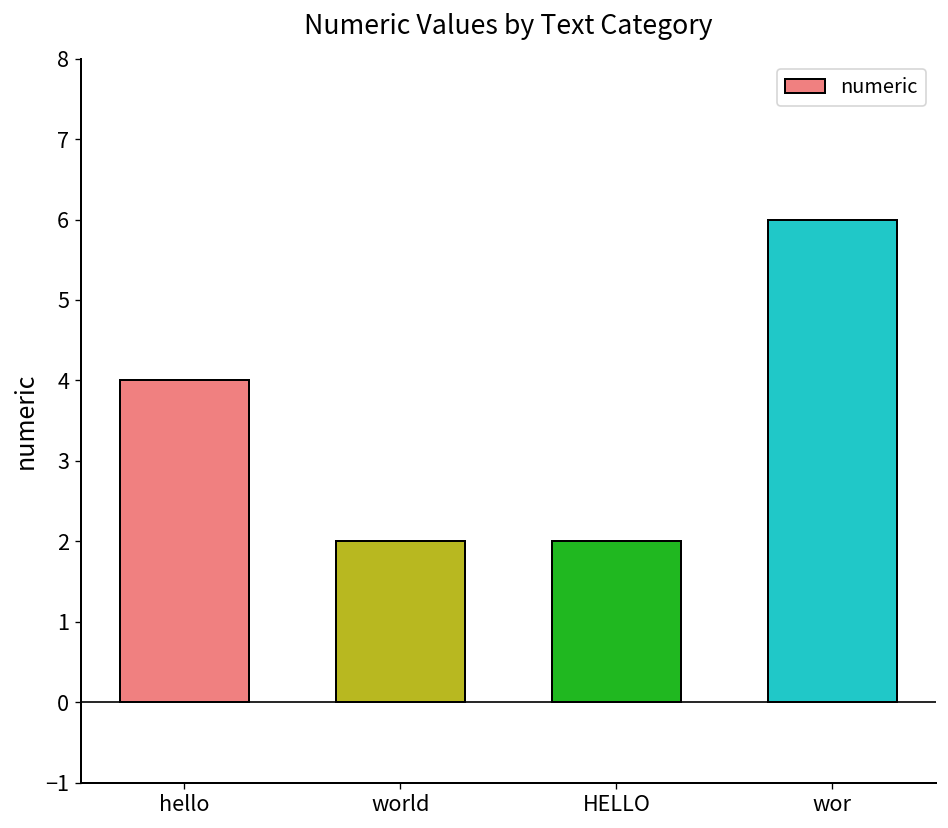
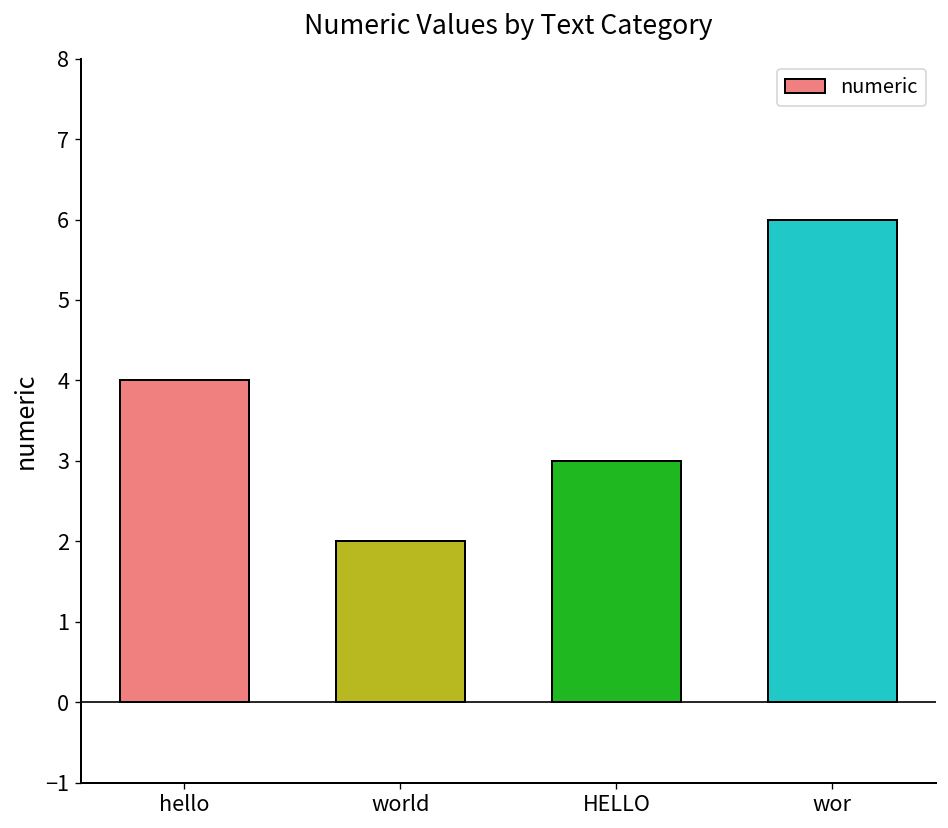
HELLO: 2 -> 3
